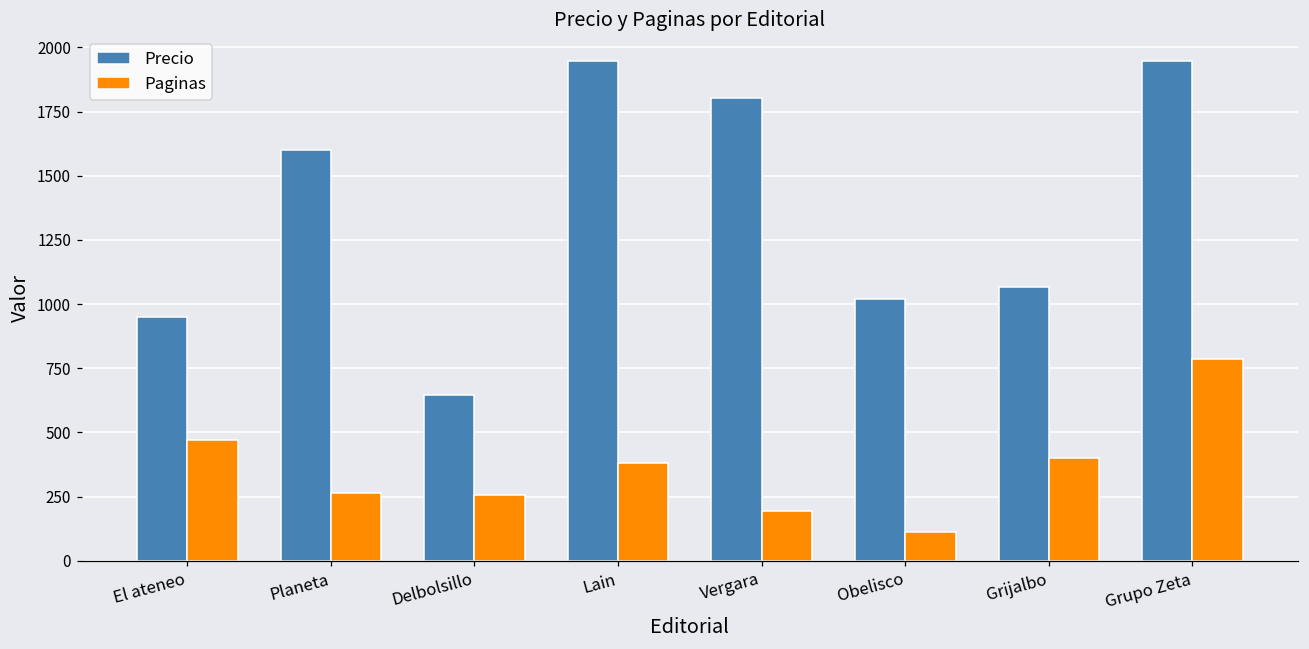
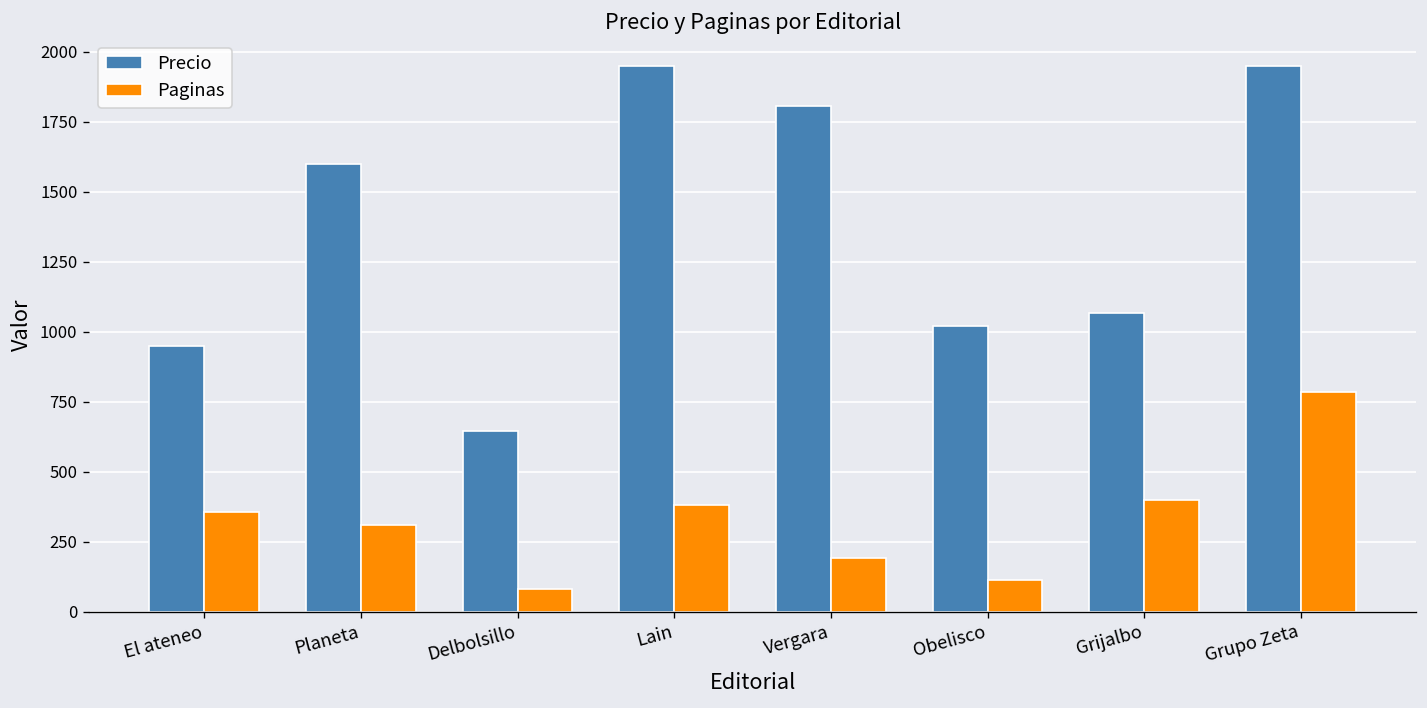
Paginas, El ateneo: 470 -> 360
Paginas, Planeta: 260 -> 310
Paginas, Delbolsillo: 260 -> 80
